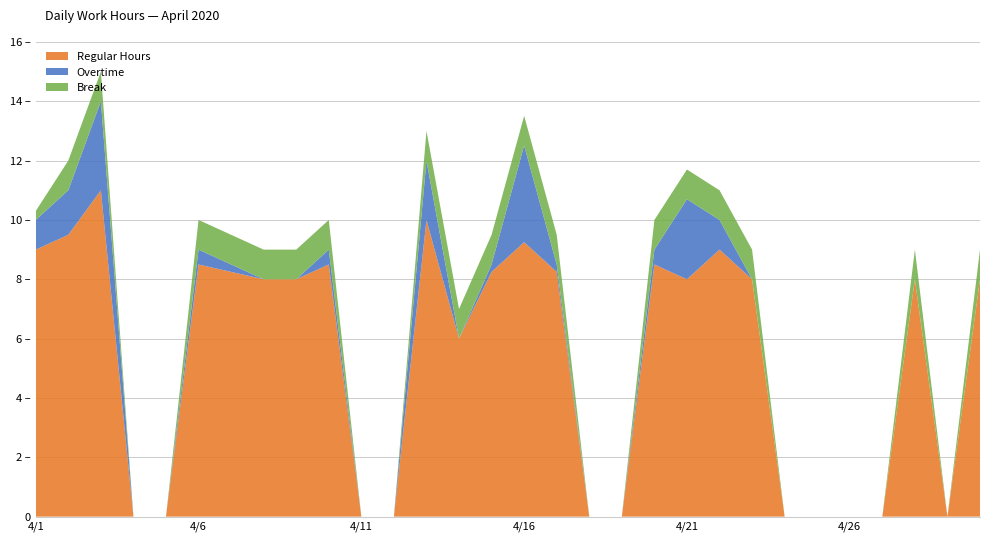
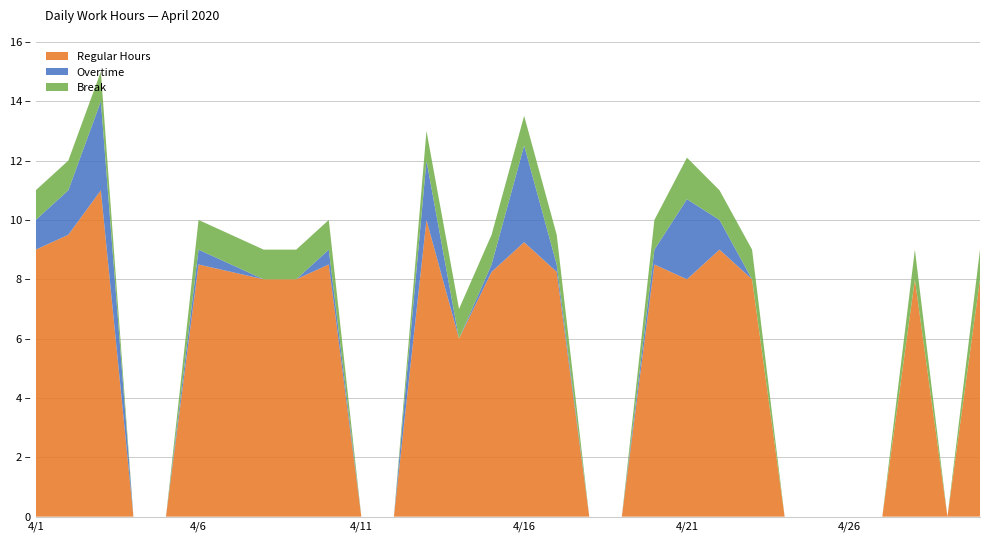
Break, 4/1: 0.3 – -> 1.0 –
Break, 4/21: 1.0 – -> 1.4 –
